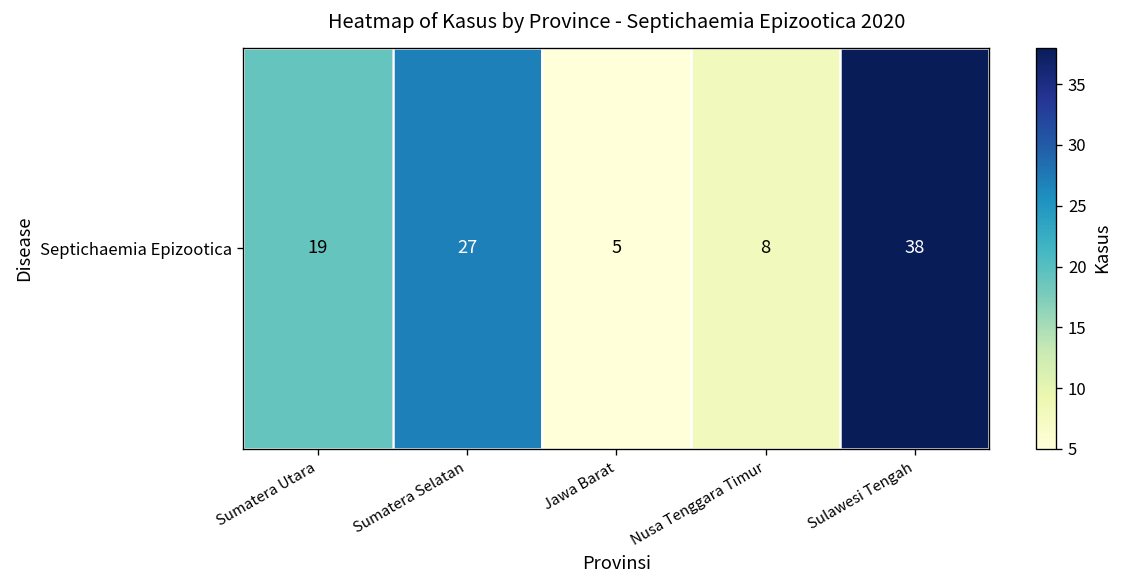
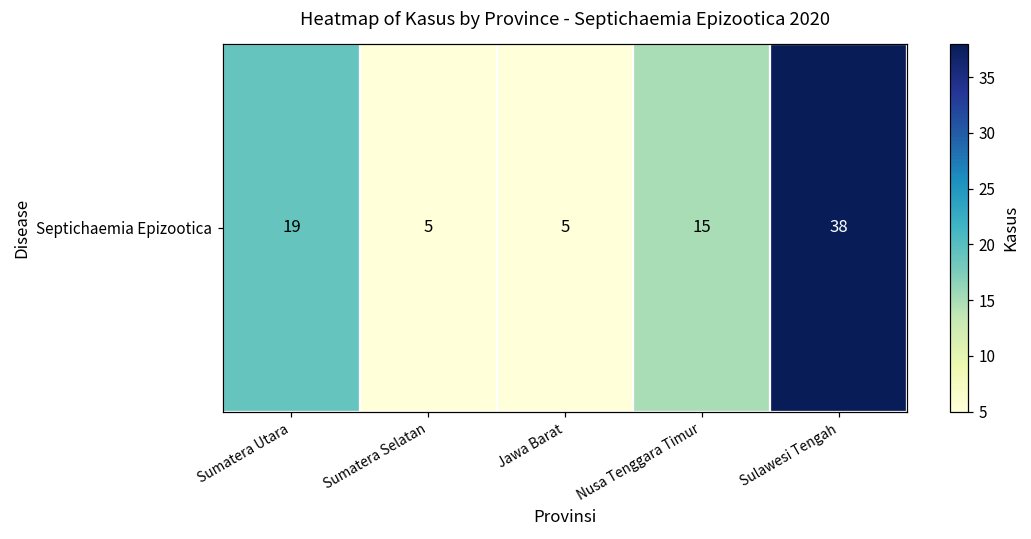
Septichaemia Epizootica, Sumatera Selatan: 27 -> 5
Septichaemia Epizootica, Nusa Tenggara Timur: 8 -> 15
